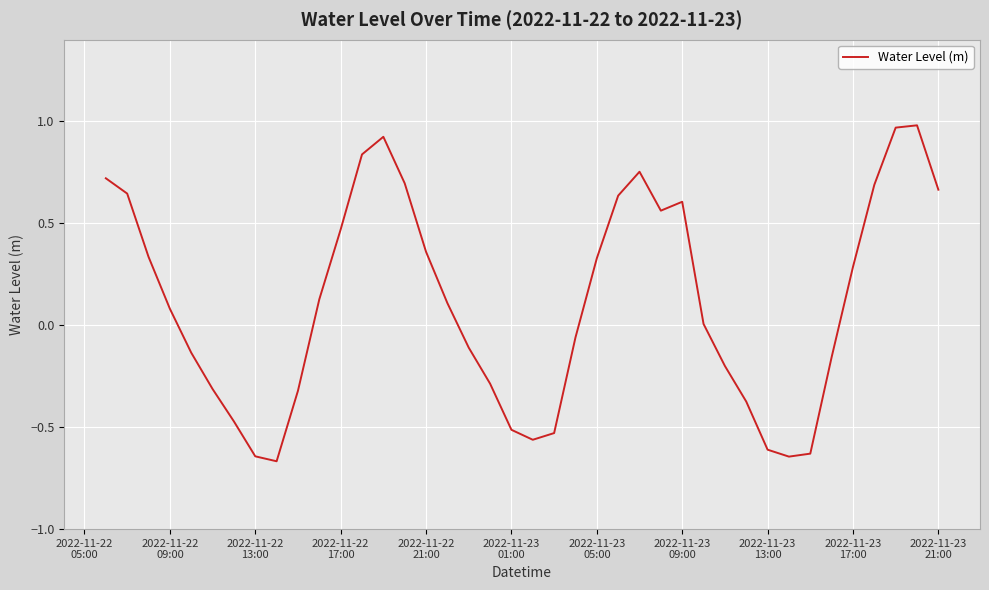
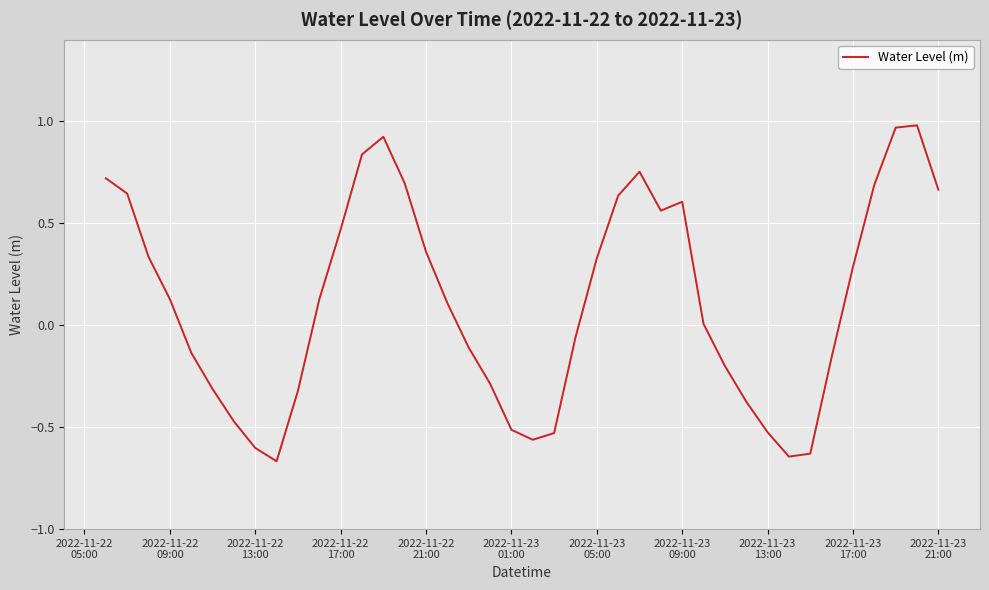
2022-11-22 09:00: 0.08 -> 0.13
2022-11-22 13:00: -0.64 -> -0.60
2022-11-23 13:00: -0.61 -> -0.52
